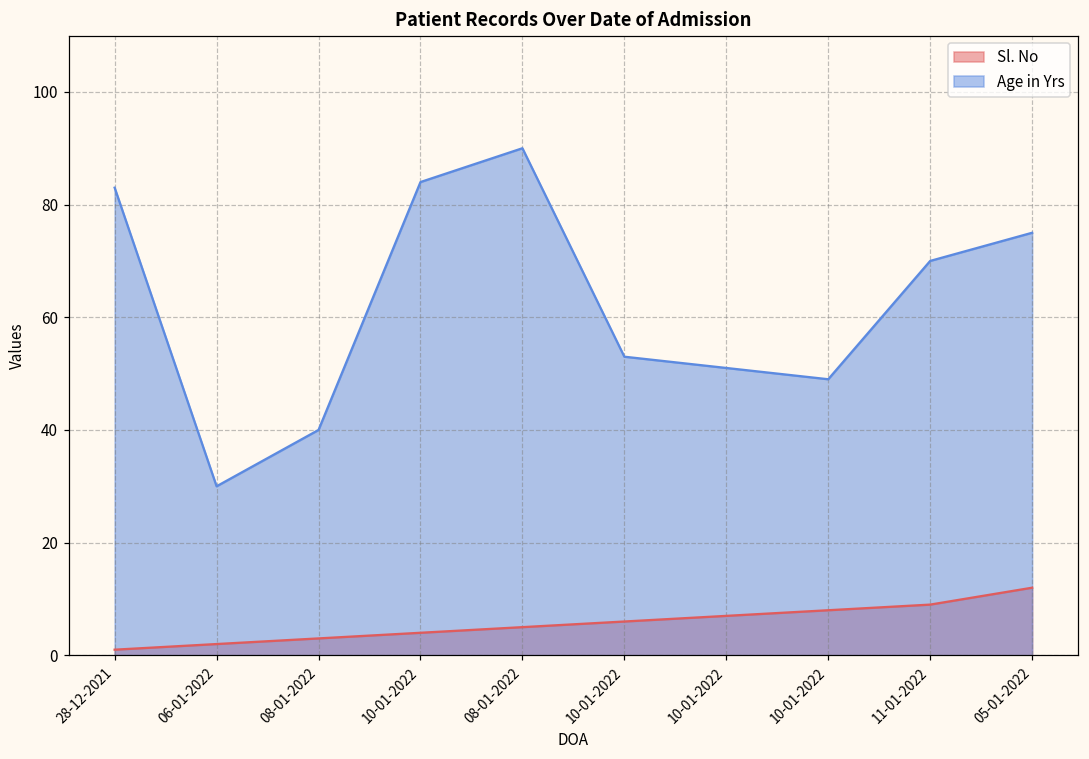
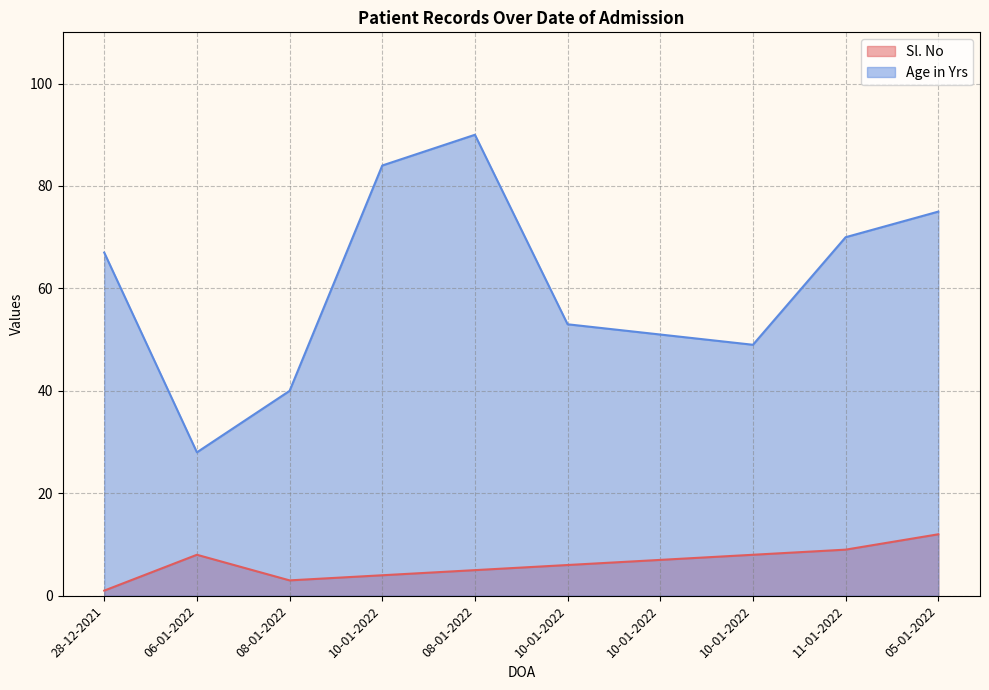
Age in Yrs, 28-12-2021: 83 -> 67
Sl. No, 06-01-2022: 2 -> 8
Age in Yrs, 06-01-2022: 30 -> 28
